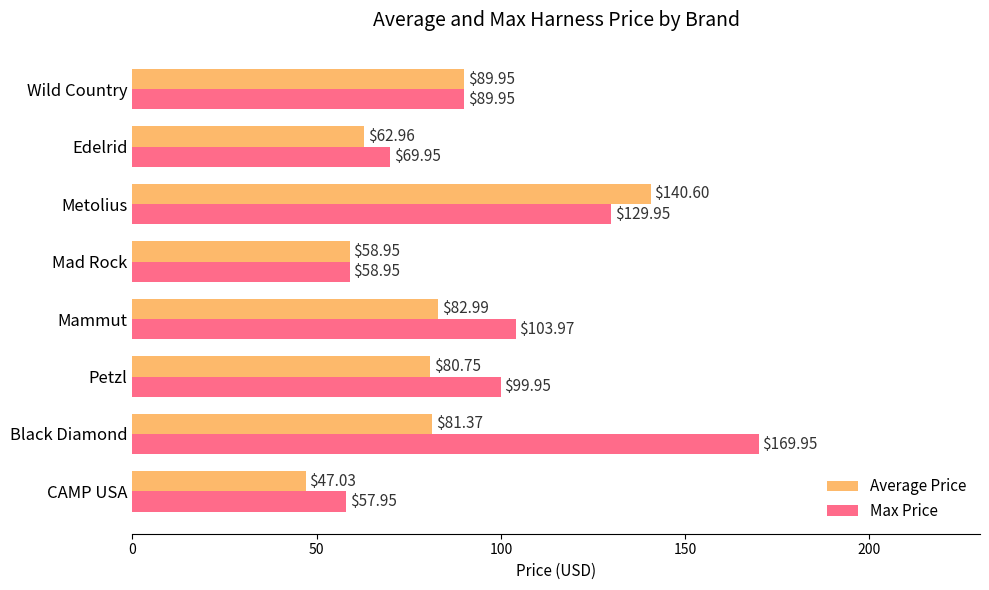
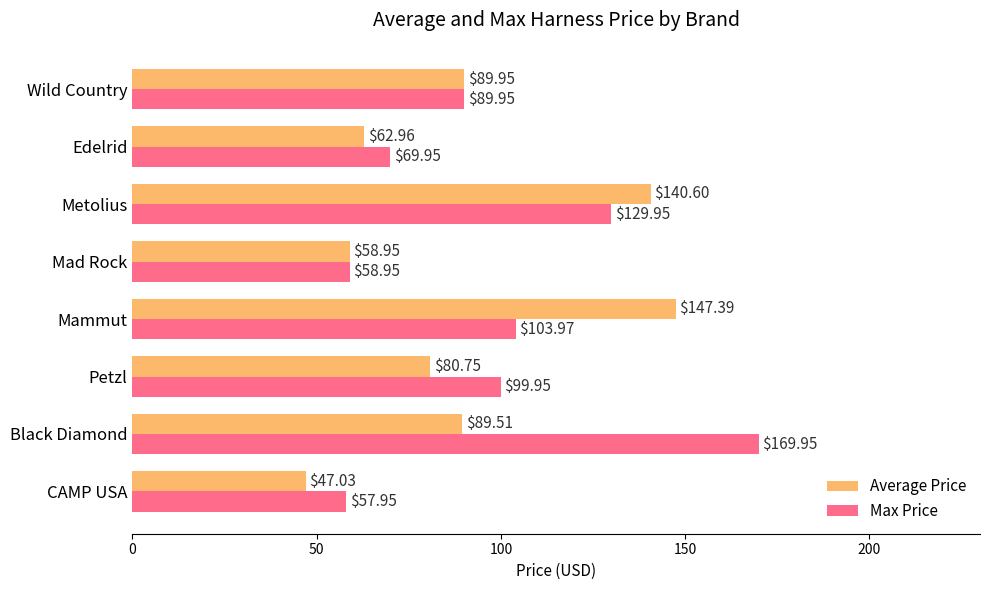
Average Price, Mammut: $82.99 -> $147.39
Average Price, Black Diamond: $81.37 -> $89.51
